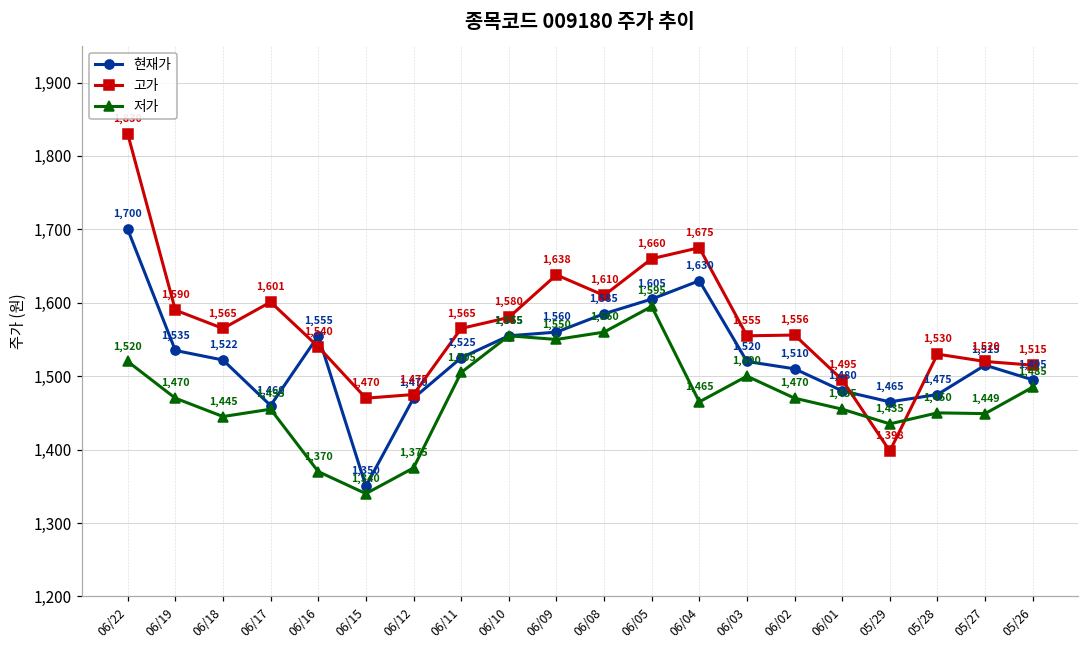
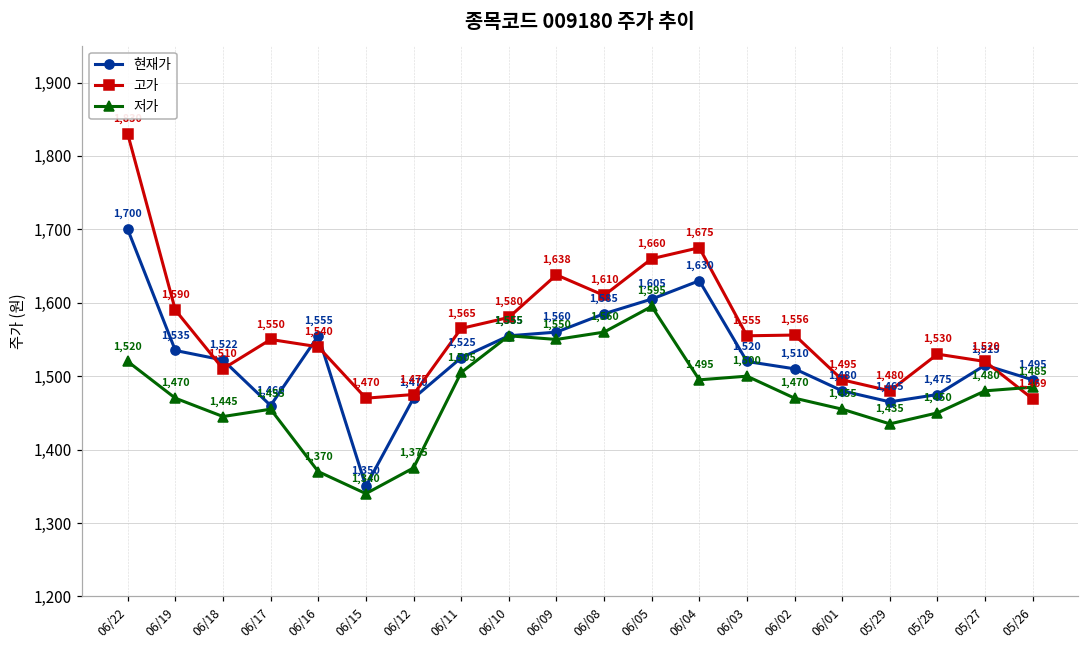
고가, 06/18: 1,565 -> 1,510
고가, 06/17: 1,601 -> 1,550
저가, 06/04: 1,465 -> 1,495
고가, 05/29: 1,398 -> 1,480
저가, 05/27: 1,449 -> 1,480
고가, 05/26: 1,515 -> 1,469
